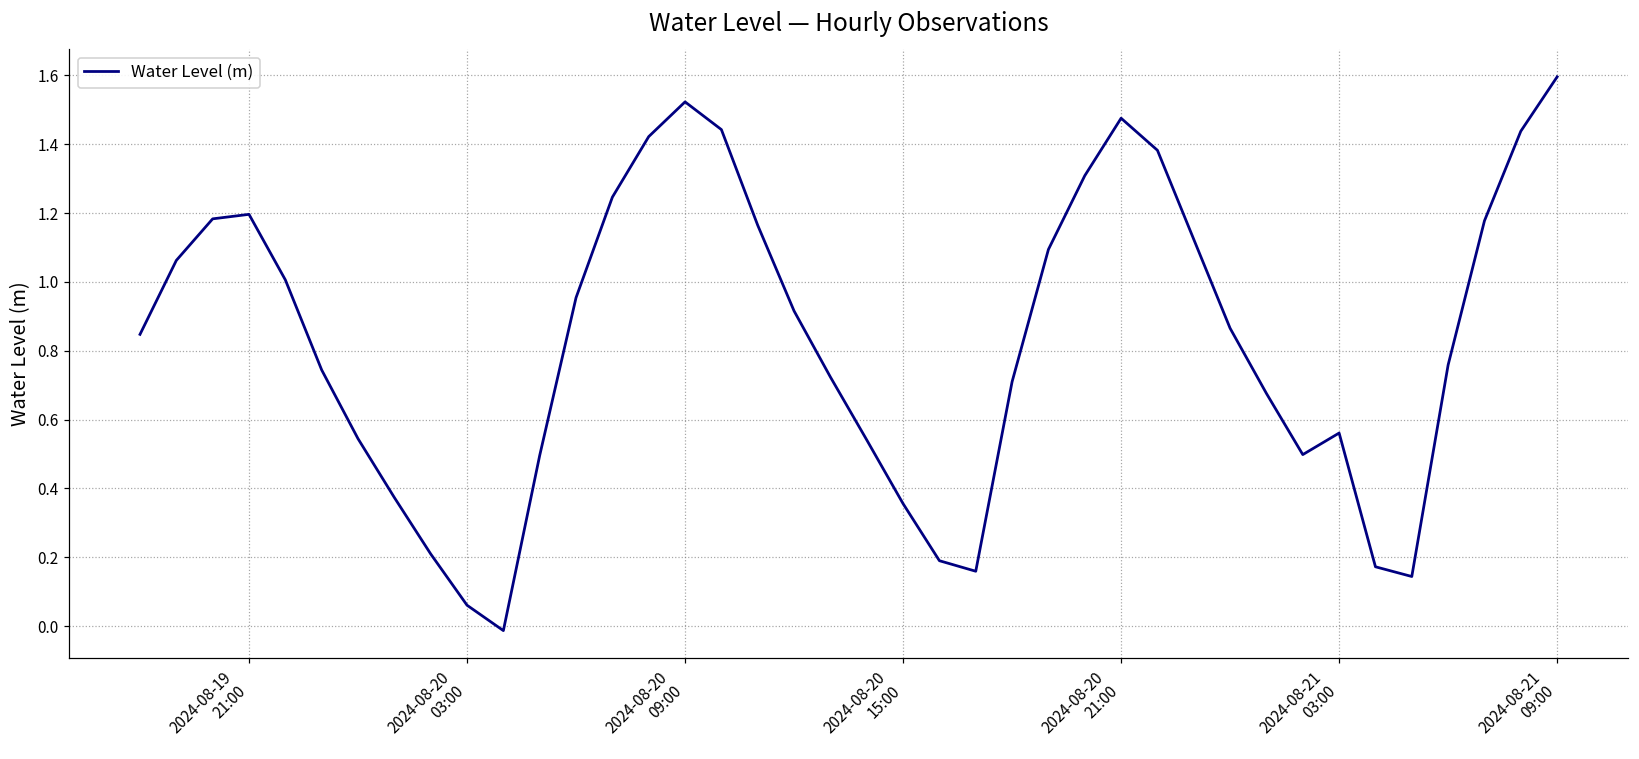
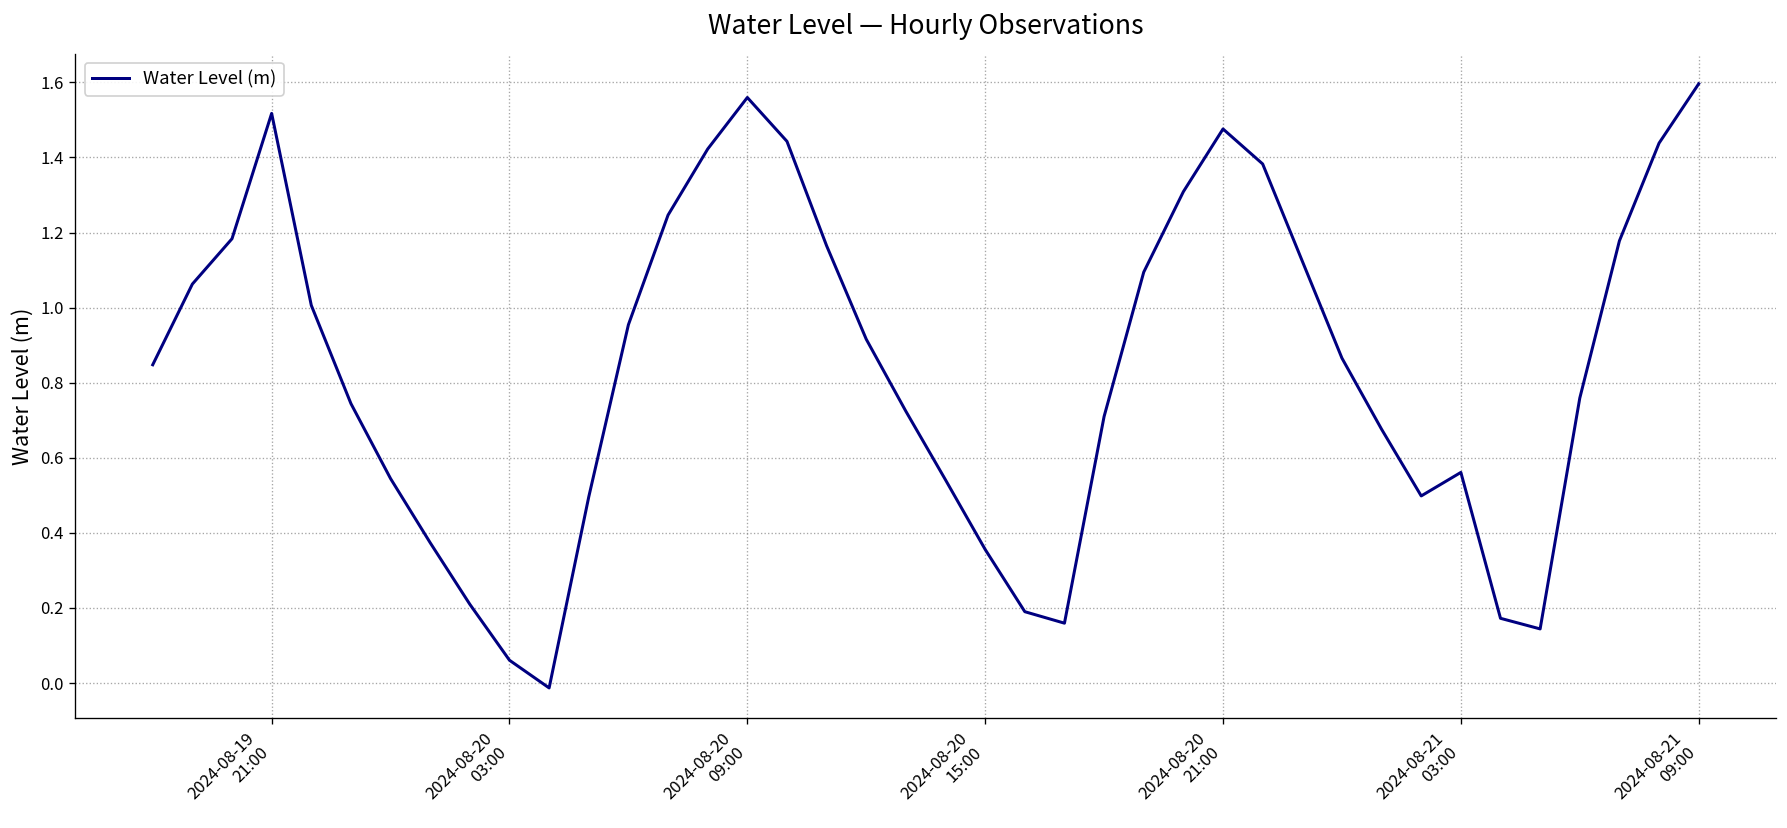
2024-08-19 21:00: 1.20 -> 1.52
2024-08-20 09:00: 1.52 -> 1.56
